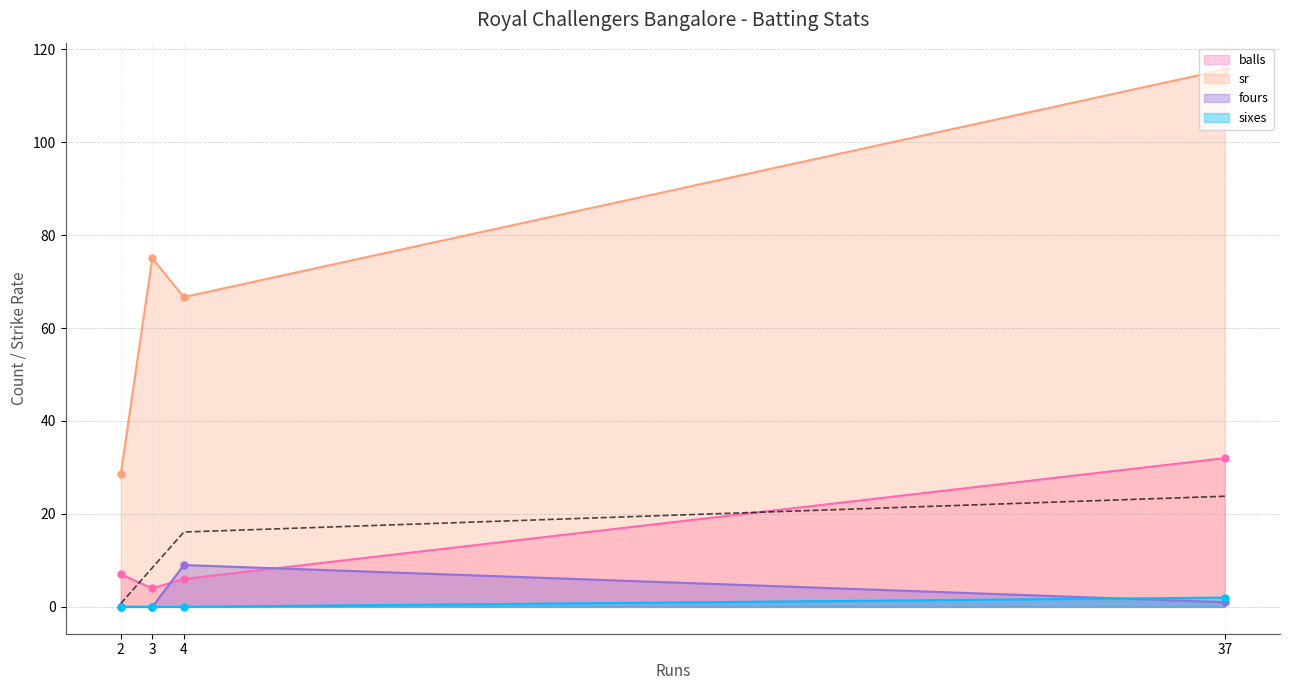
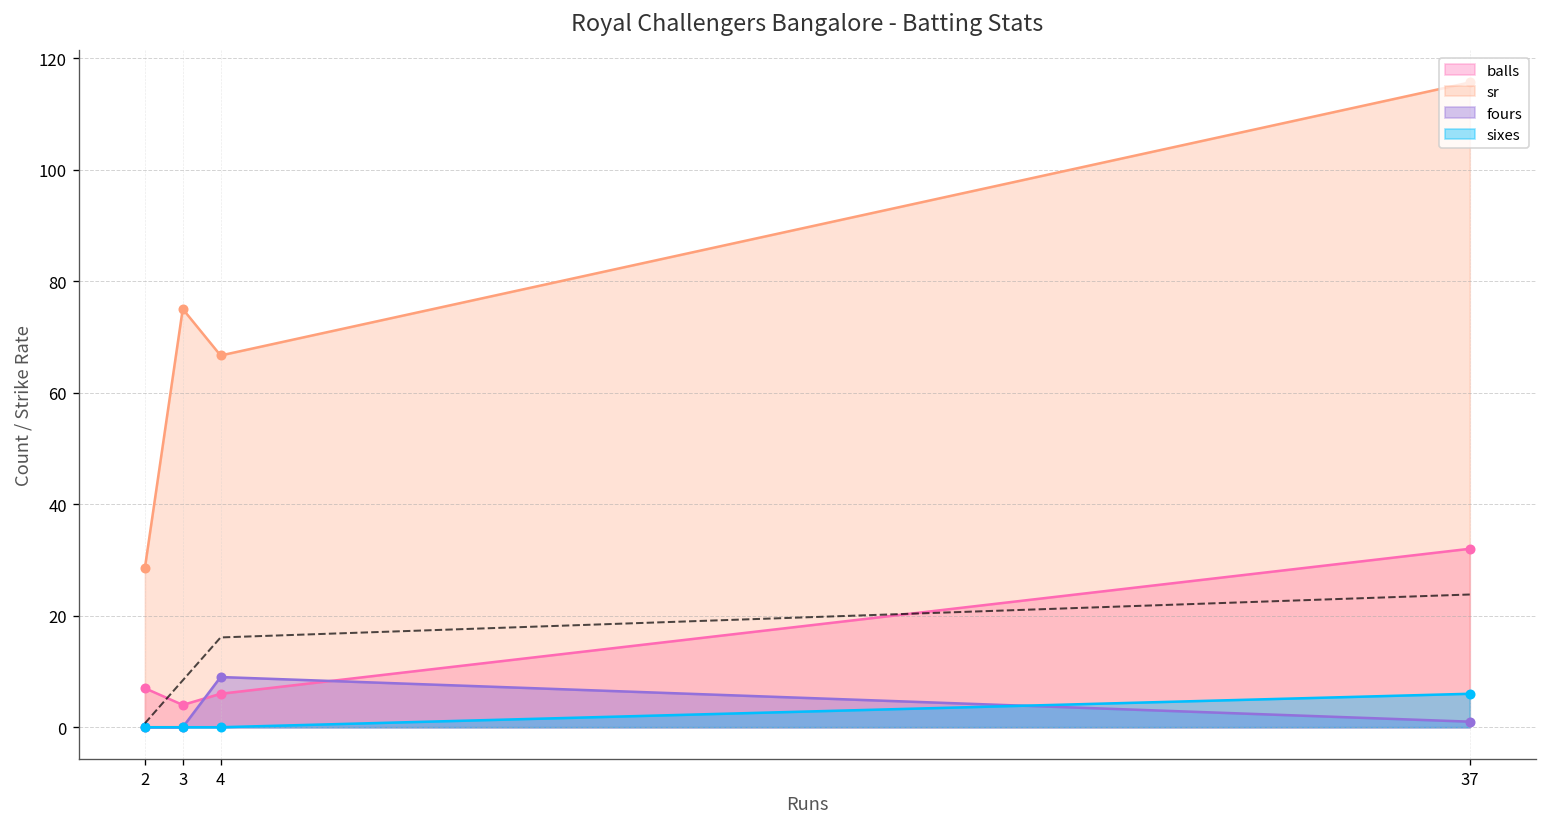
sixes, 37: 2 -> 6
